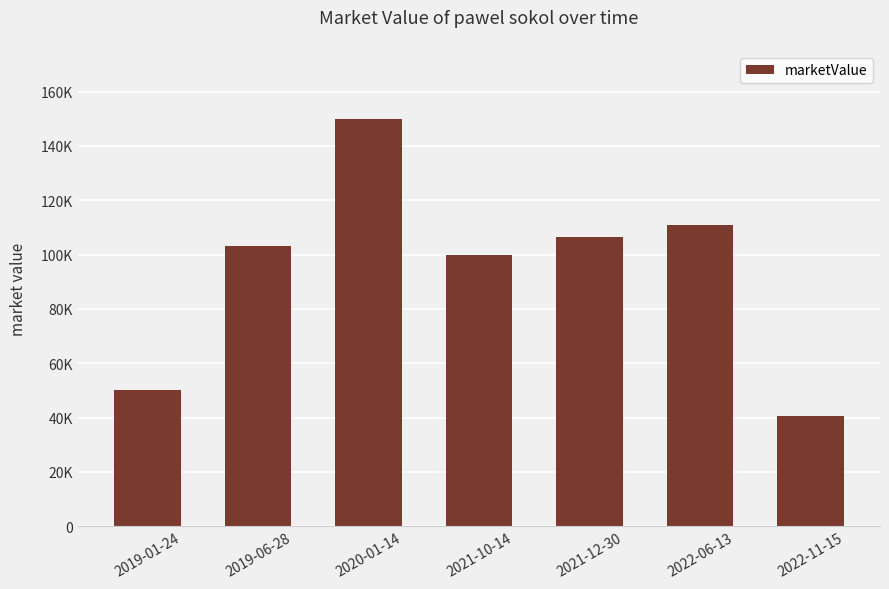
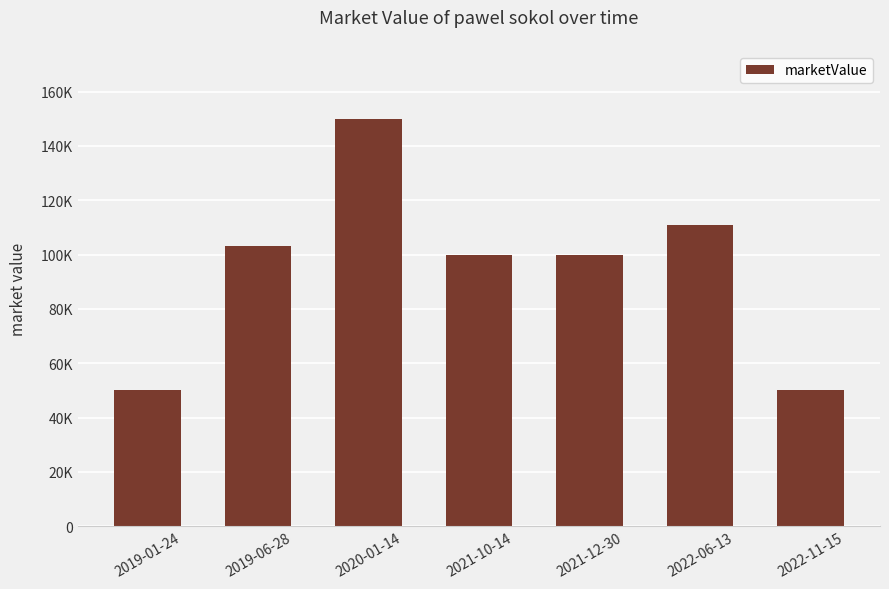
2021-12-30: 106000 -> 100000
2022-11-15: 40000 -> 50000
